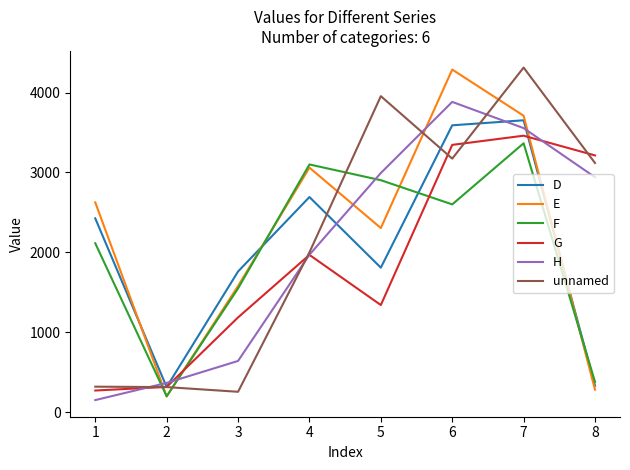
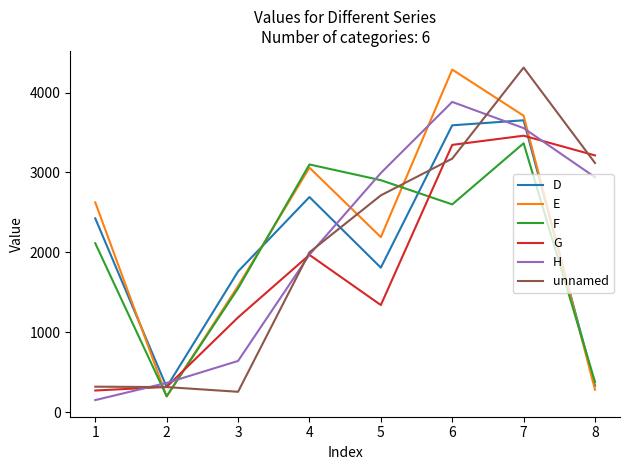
E, 5: 2300 -> 2200
unnamed, 5: 4000 -> 2700
